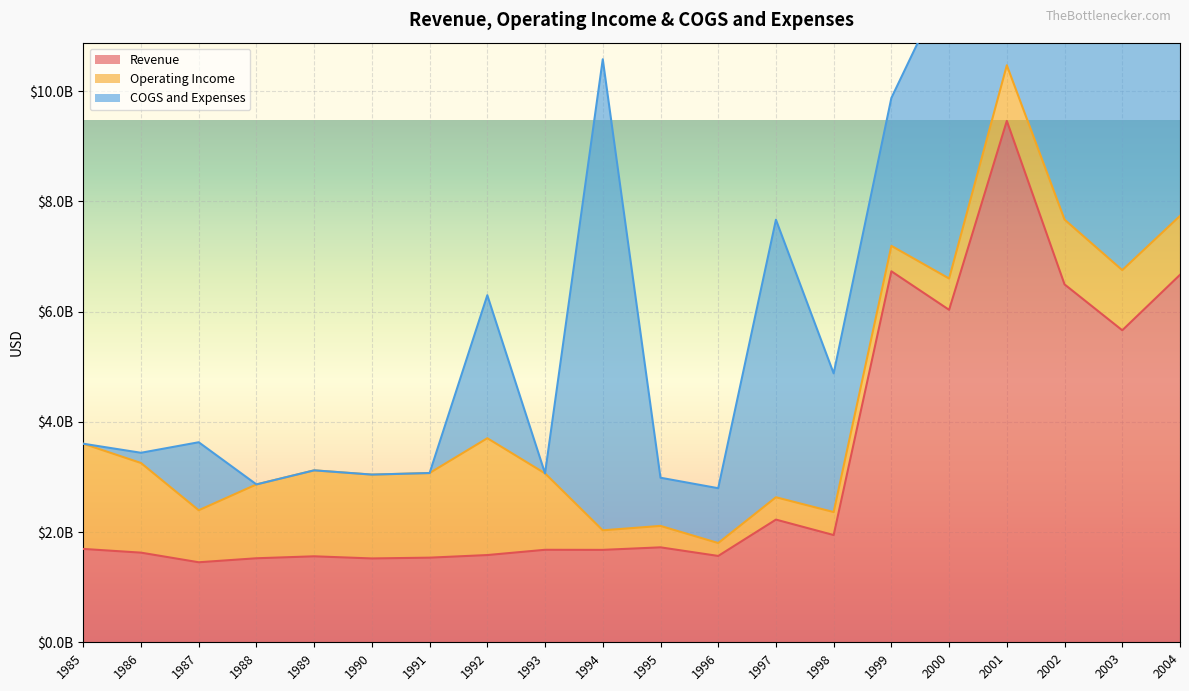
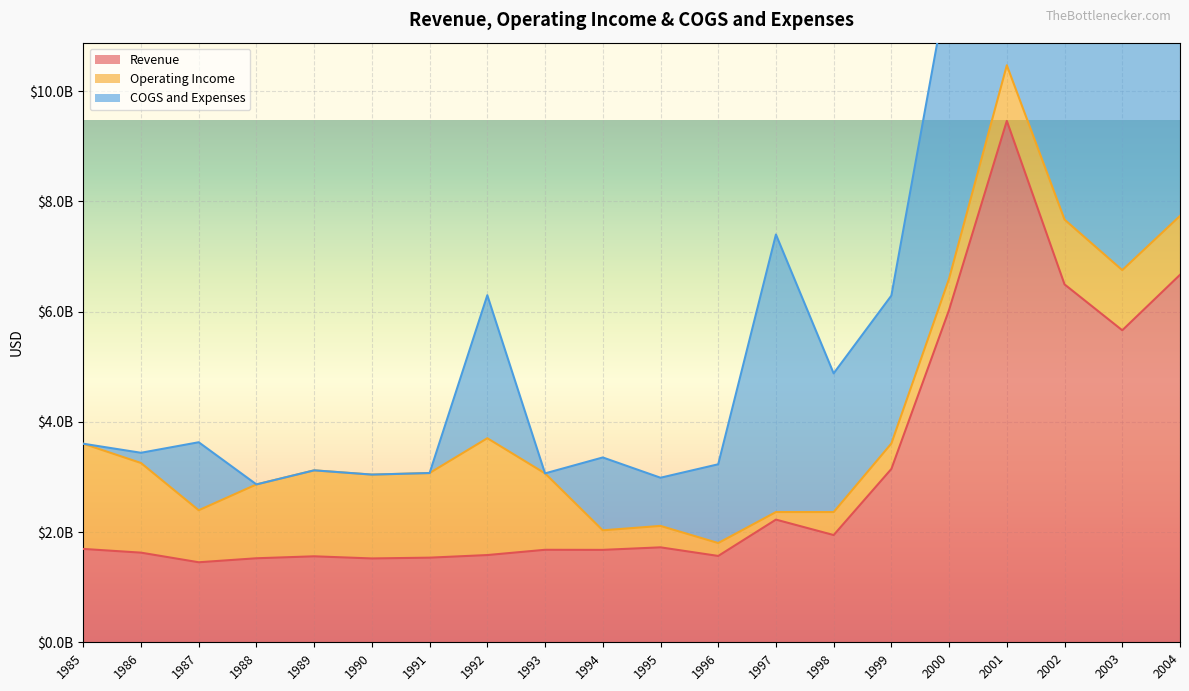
COGS and Expenses, 1994: $8500000000 -> $1300000000
COGS and Expenses, 1996: $1000000000 -> $1400000000
Operating Income, 1997: $400000000 -> $100000000
Revenue, 1999: $6700000000 -> $3100000000
